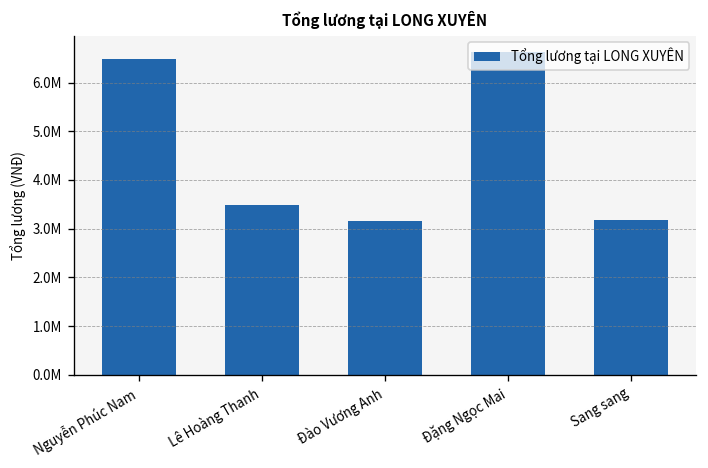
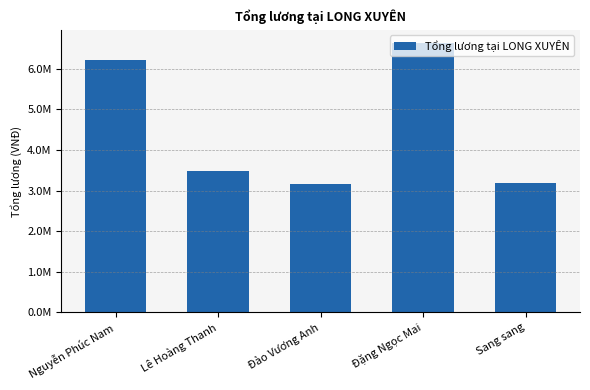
Nguyễn Phúc Nam: 6500000 -> 6200000
